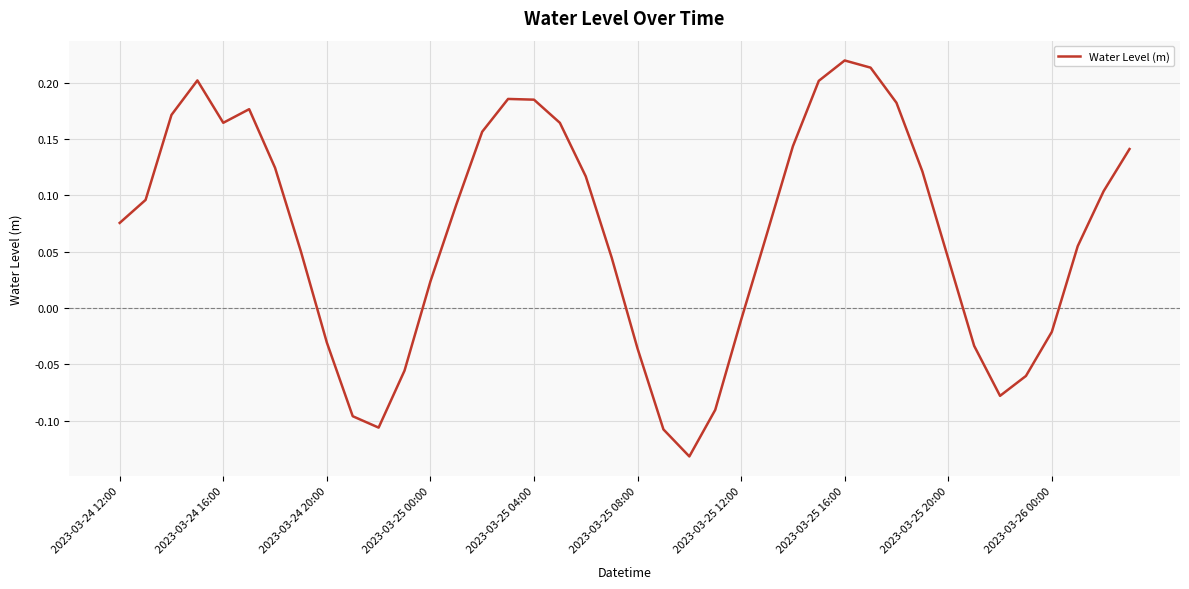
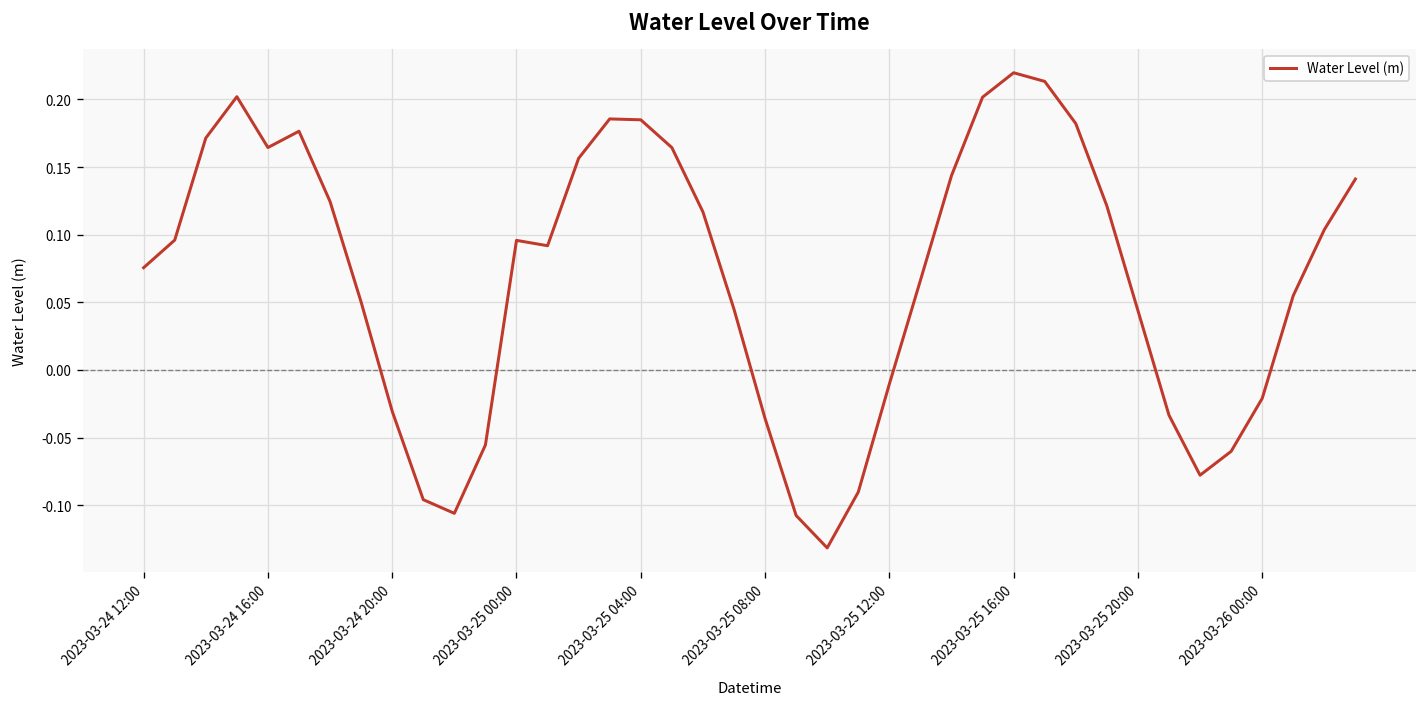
2023-03-25 00:00: 0.024 -> 0.096
